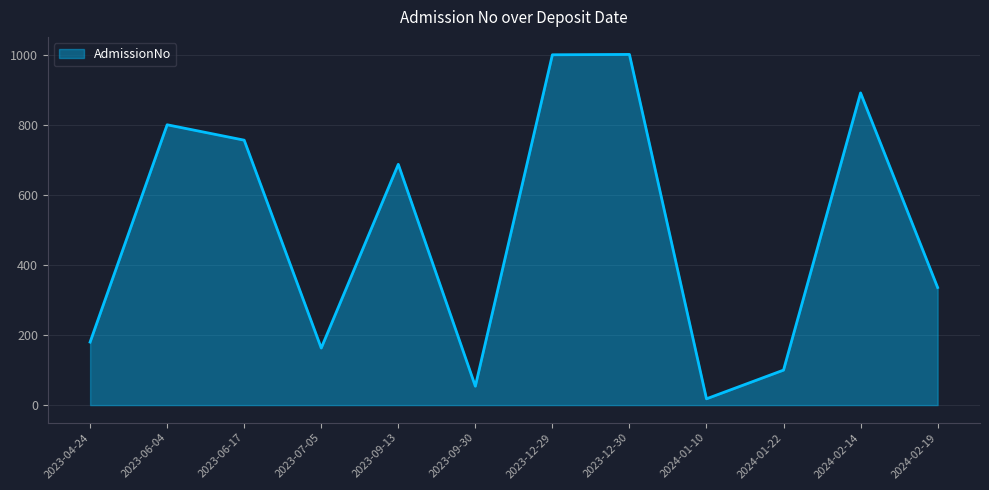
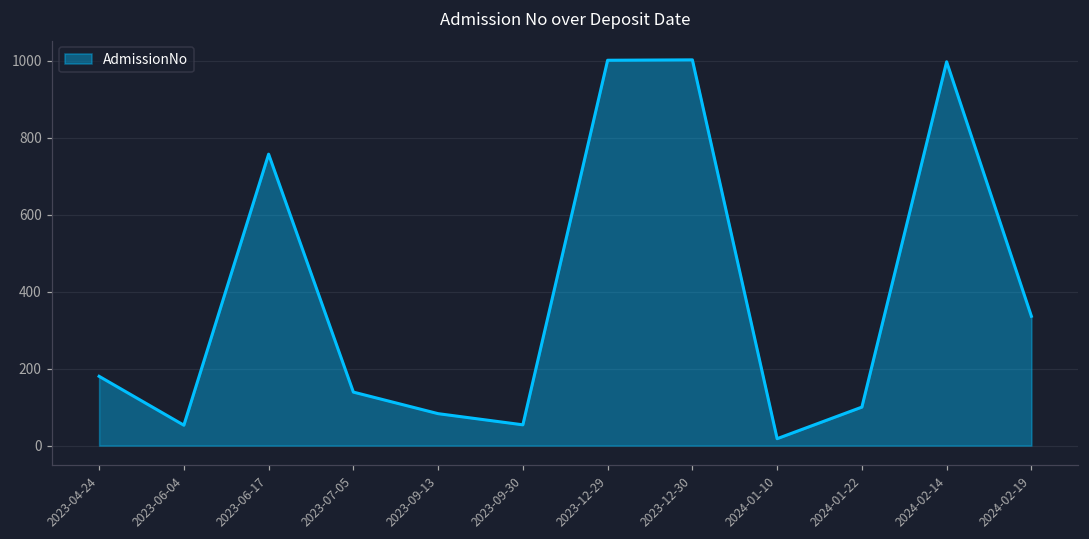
2023-06-04: 800 -> 50
2023-07-05: 160 -> 140
2023-09-13: 690 -> 80
2024-02-14: 890 -> 1000
